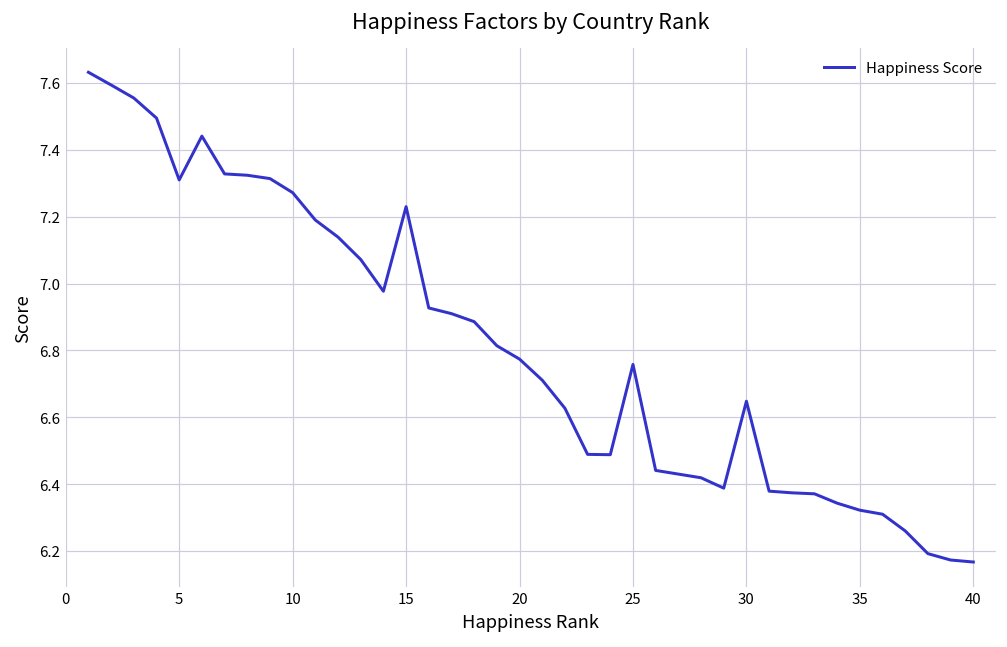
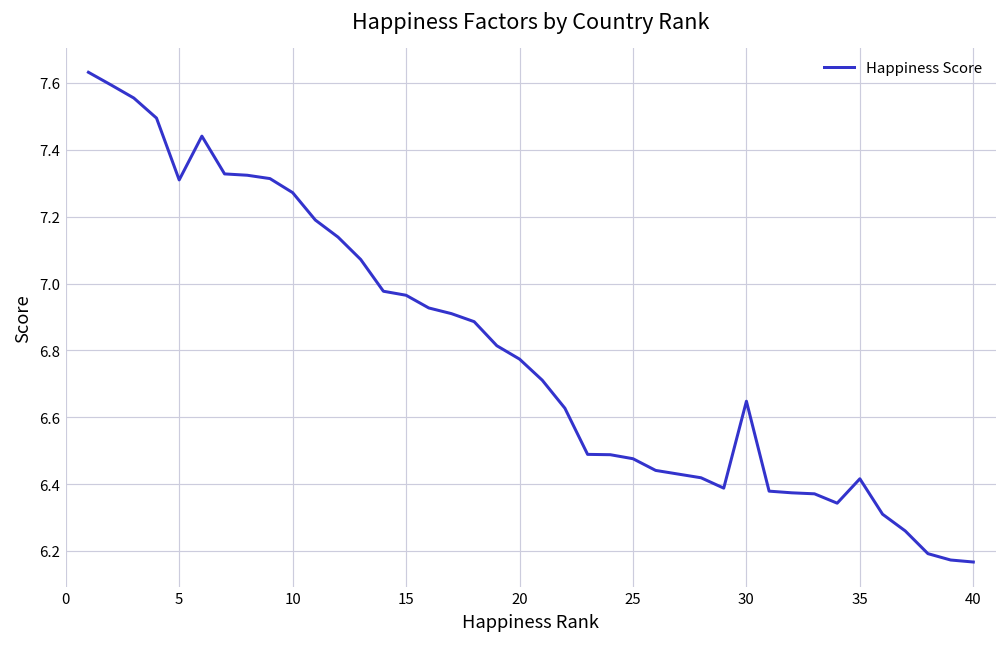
15: 7.23 -> 6.97
25: 6.76 -> 6.48
35: 6.32 -> 6.42
